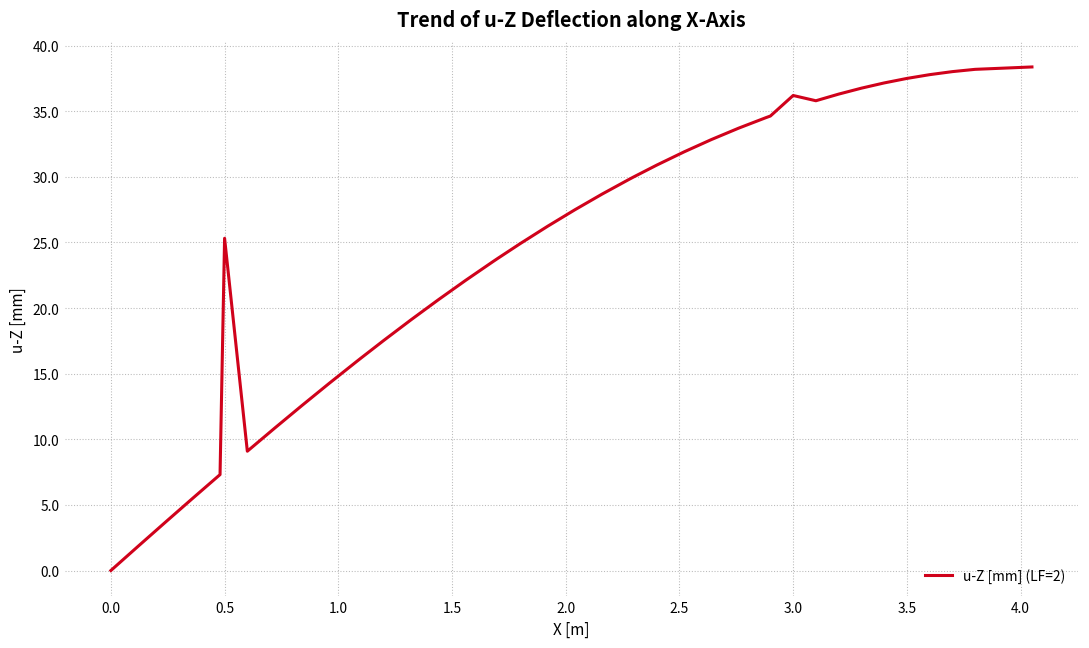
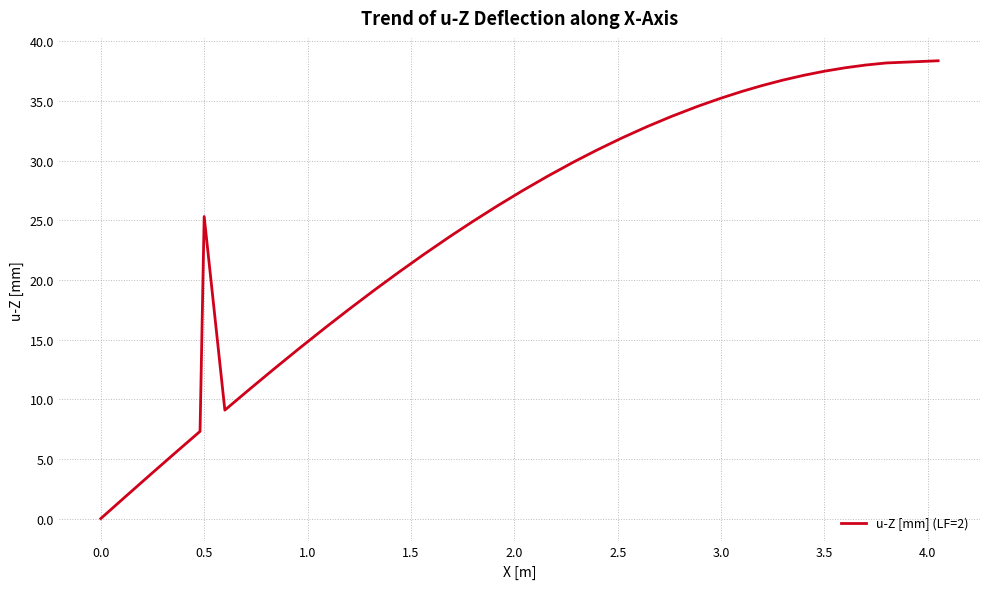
3.0: 36.2 -> 35.2
